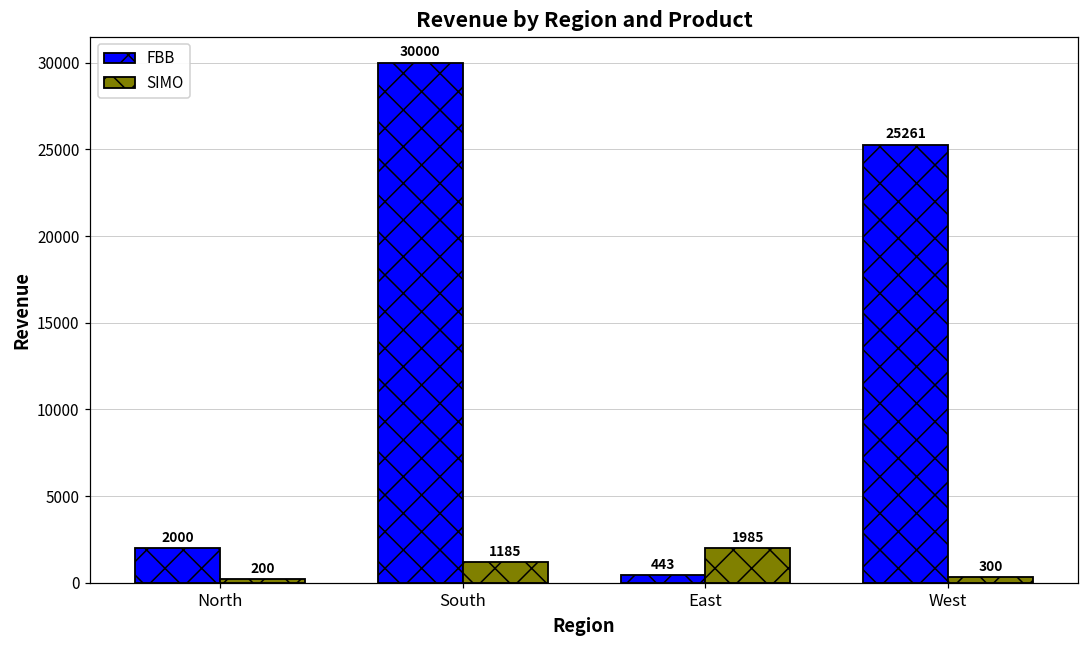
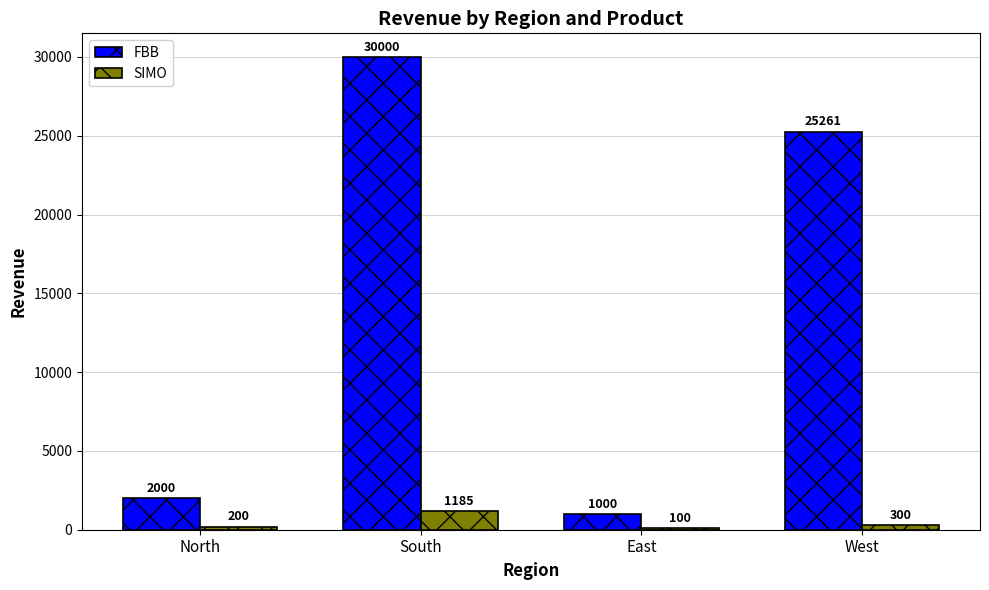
FBB, East: 443 -> 1000
SIMO, East: 1985 -> 100
